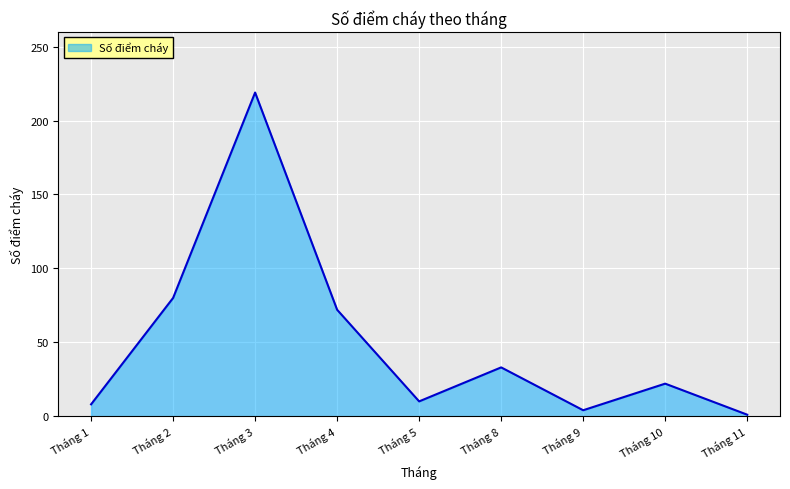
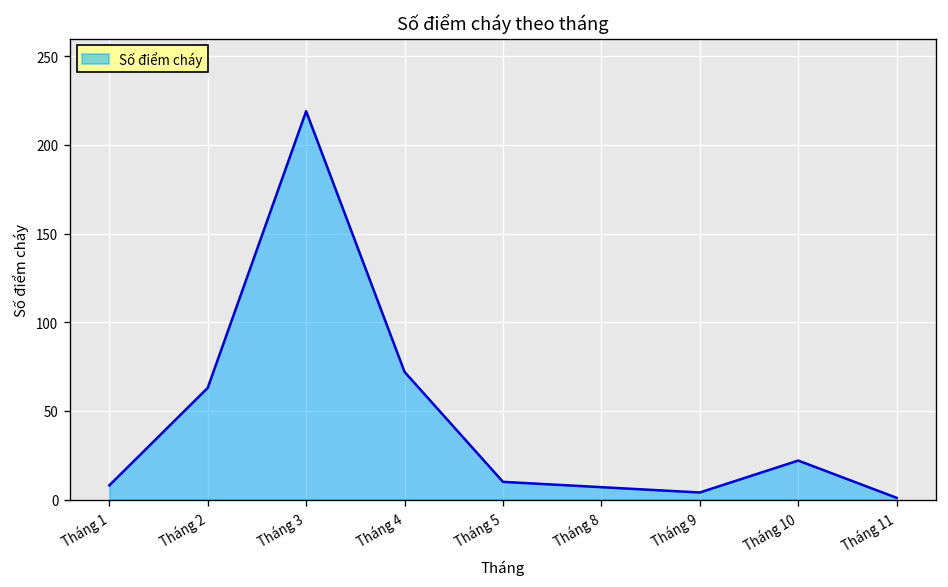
Tháng 2: 80 -> 63
Tháng 8: 33 -> 7
